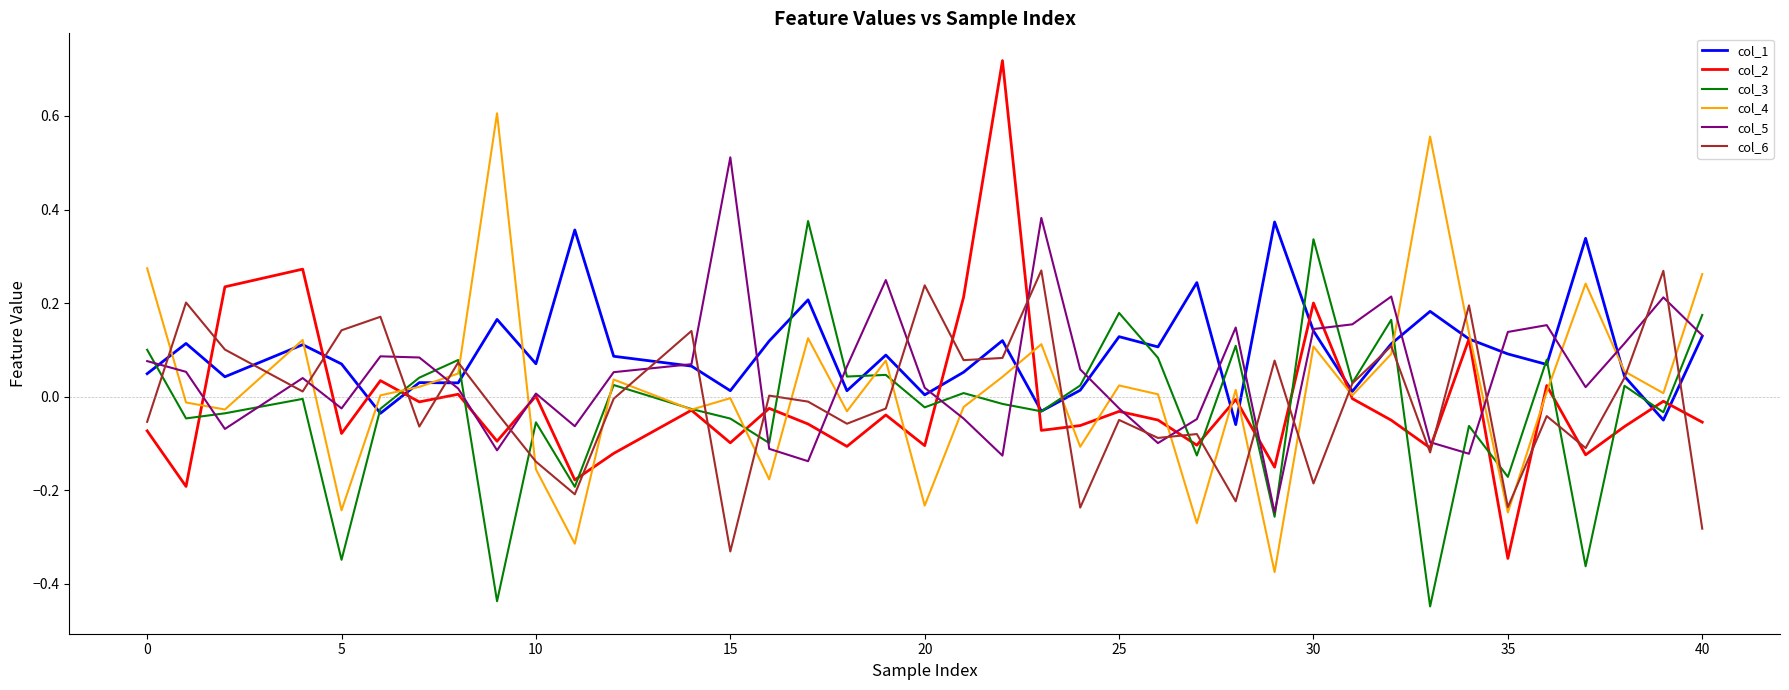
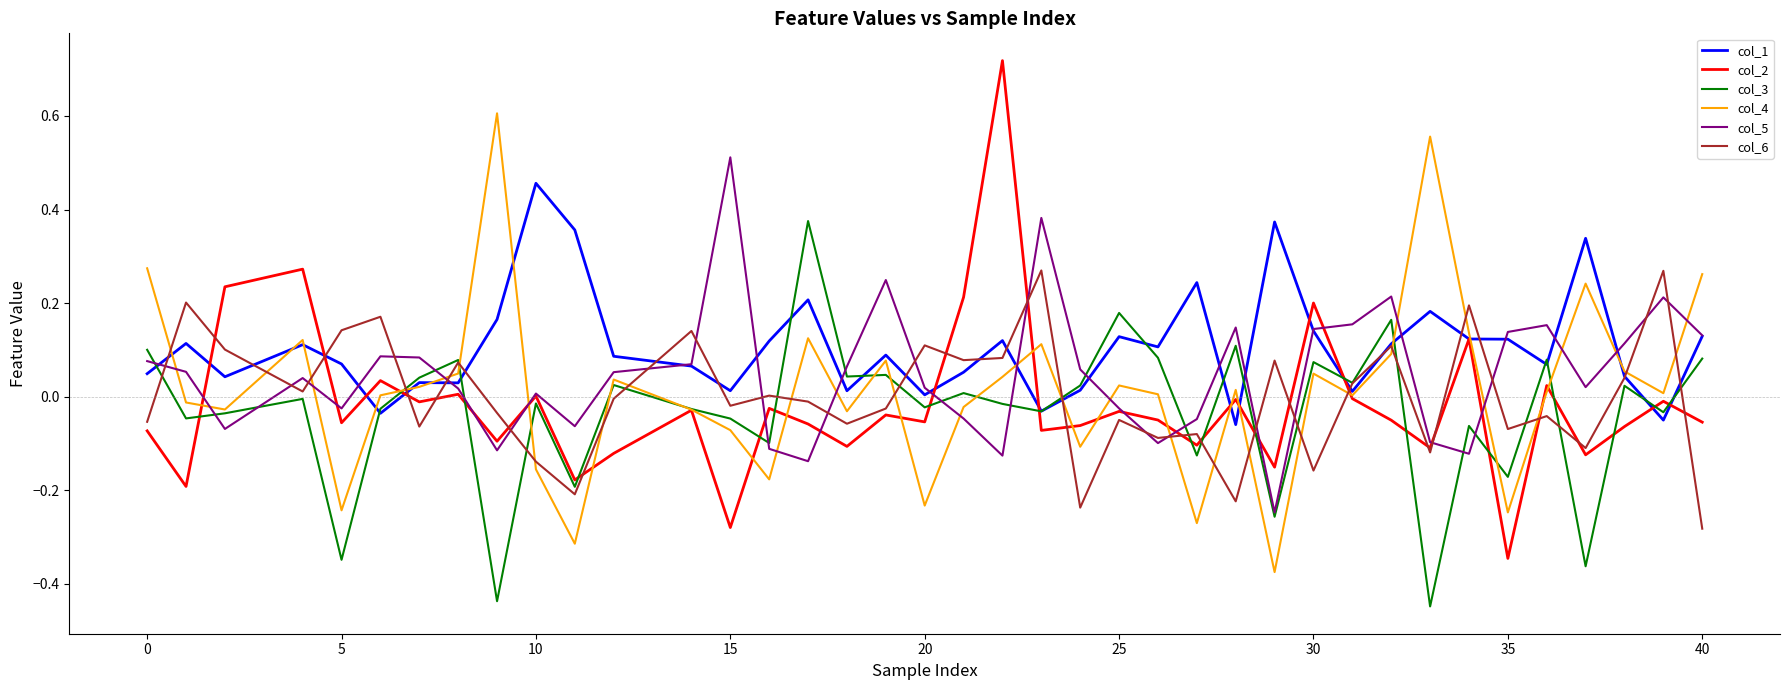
col_2, 5: -0.08 -> -0.06
col_1, 10: 0.07 -> 0.46
col_3, 10: -0.05 -> -0.01
col_2, 15: -0.10 -> -0.28
col_4, 15: 0.00 -> -0.07
col_6, 15: -0.33 -> -0.02
col_2, 20: -0.10 -> -0.05
col_6, 20: 0.24 -> 0.11
col_3, 30: 0.34 -> 0.07
col_4, 30: 0.11 -> 0.05
col_6, 30: -0.19 -> -0.16
col_1, 35: 0.09 -> 0.12
col_6, 35: -0.24 -> -0.07
col_3, 40: 0.17 -> 0.08
